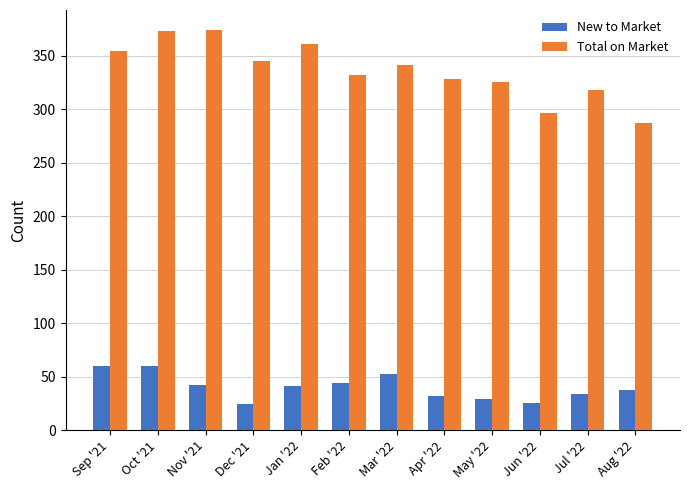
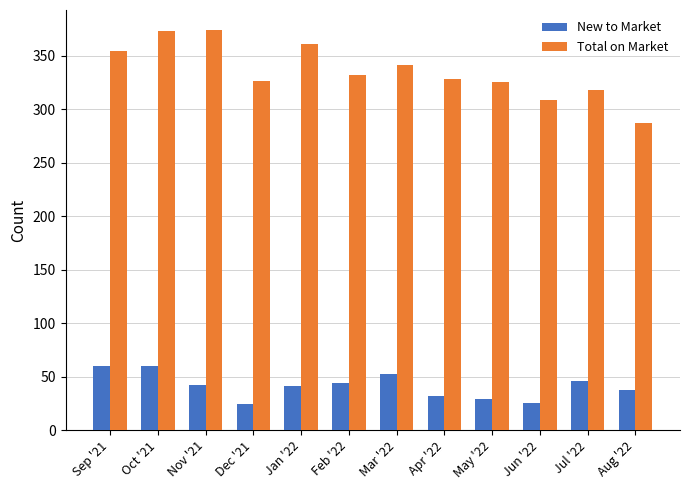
Total on Market, Dec '21: 345 -> 326
Total on Market, Jun '22: 296 -> 309
New to Market, Jul '22: 34 -> 46
